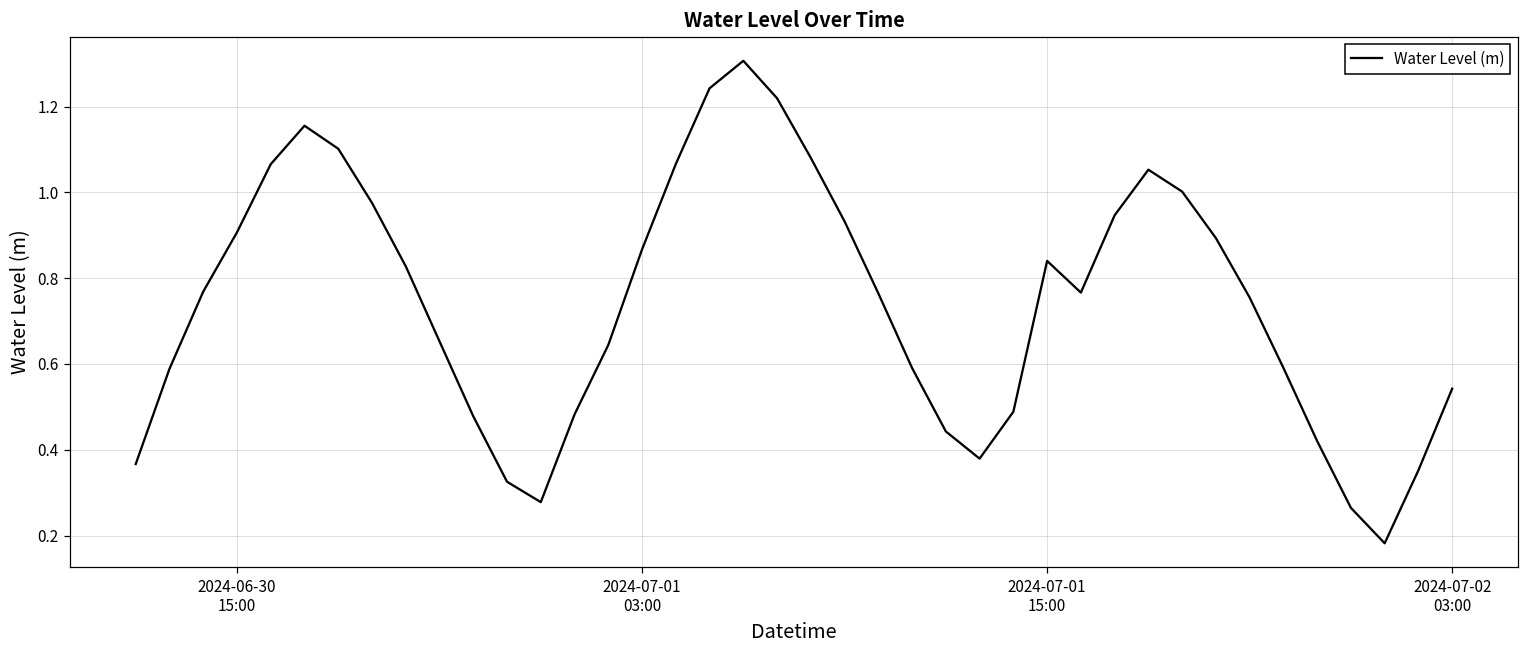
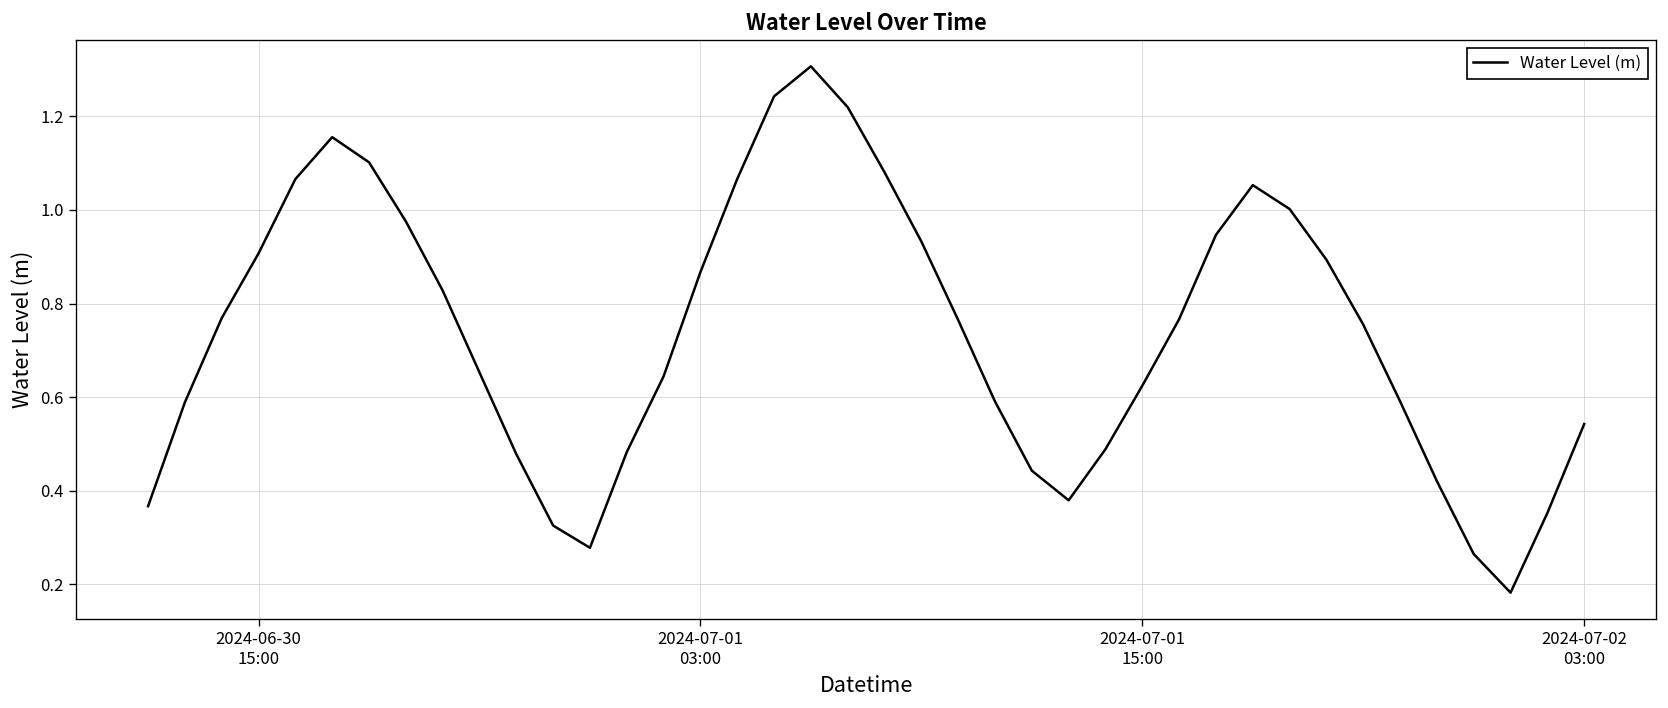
2024-07-01 15:00: 0.84 -> 0.62
